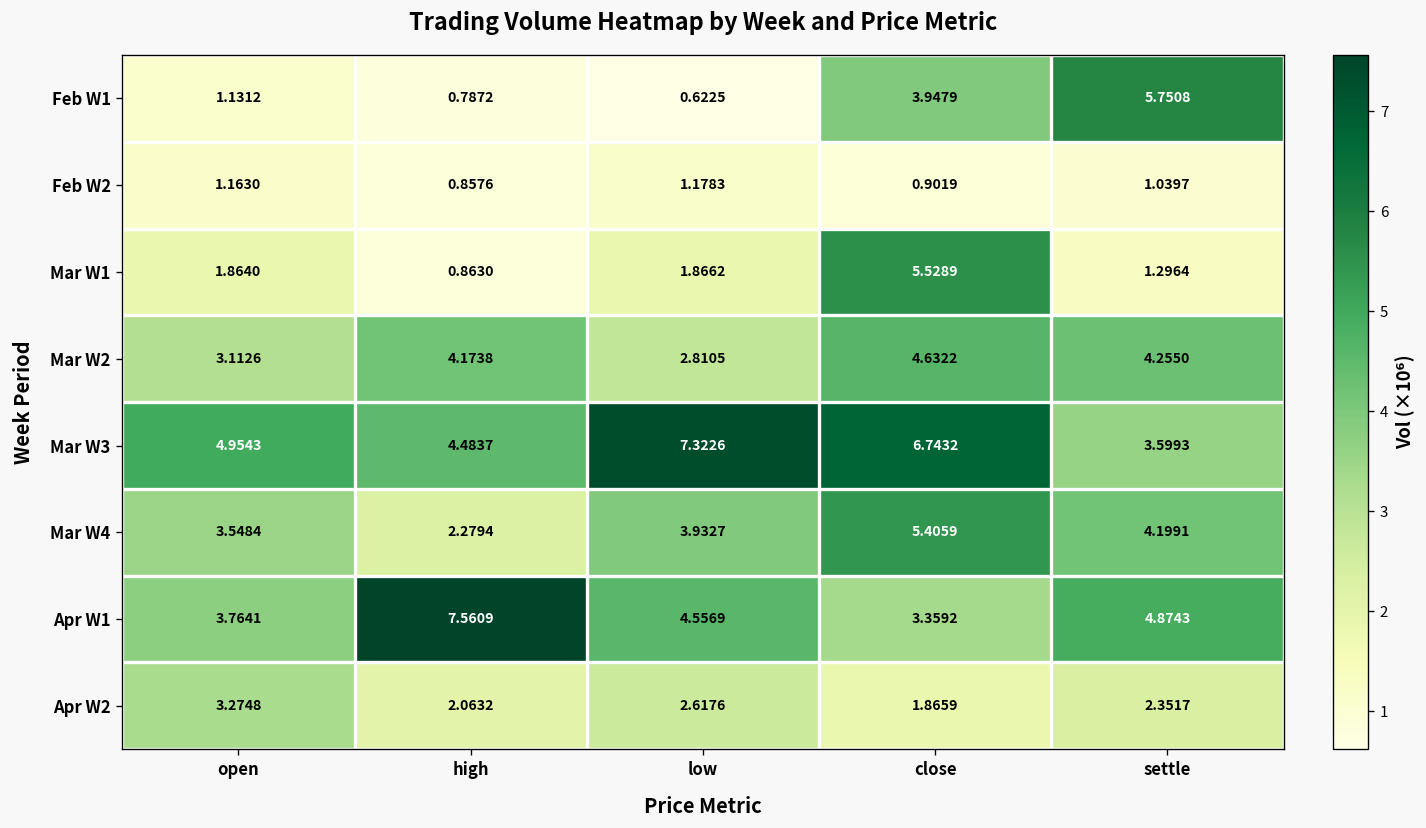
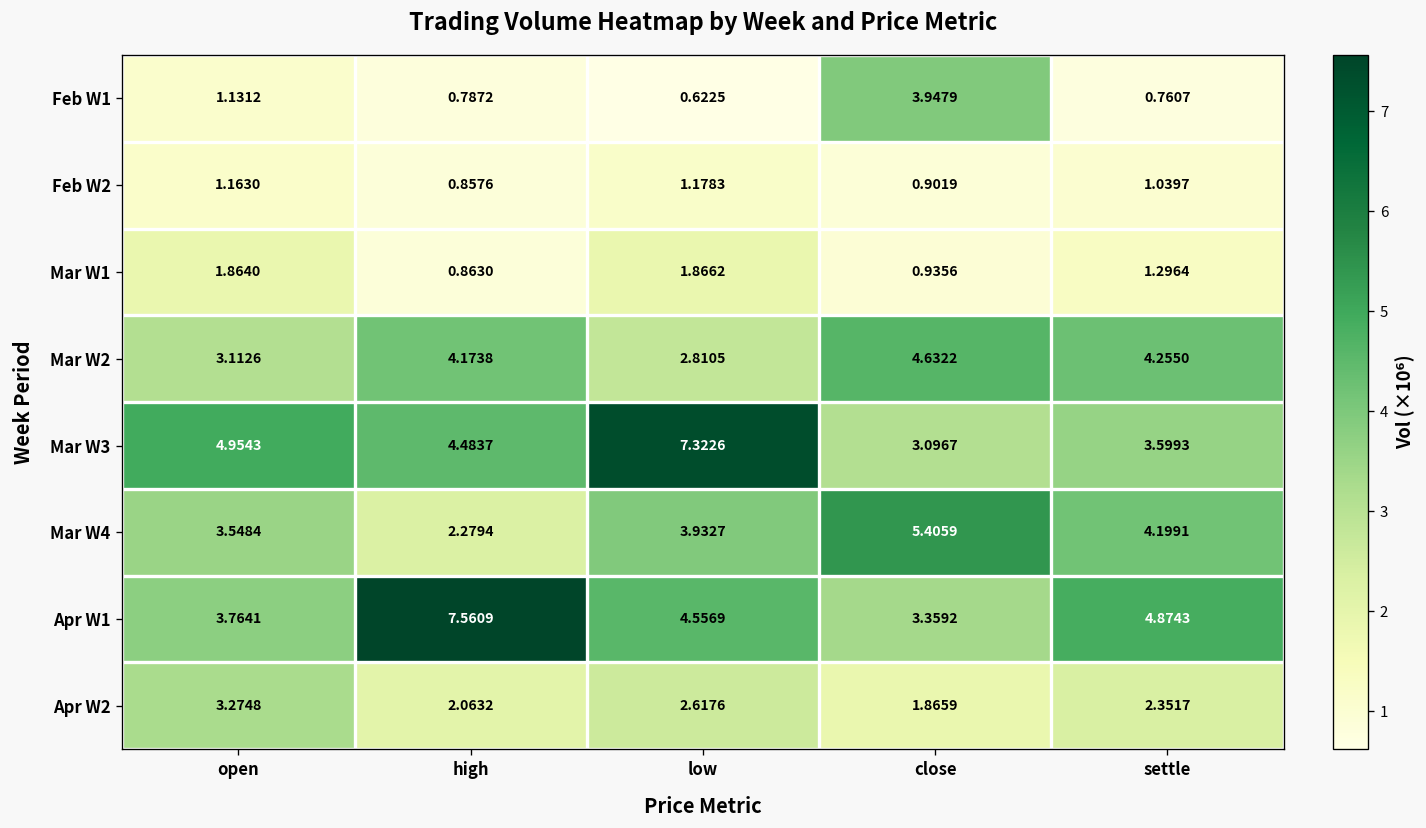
Feb W1, settle: 5.7508 -> 0.7607
Mar W1, close: 5.5289 -> 0.9356
Mar W3, close: 6.7432 -> 3.0967
